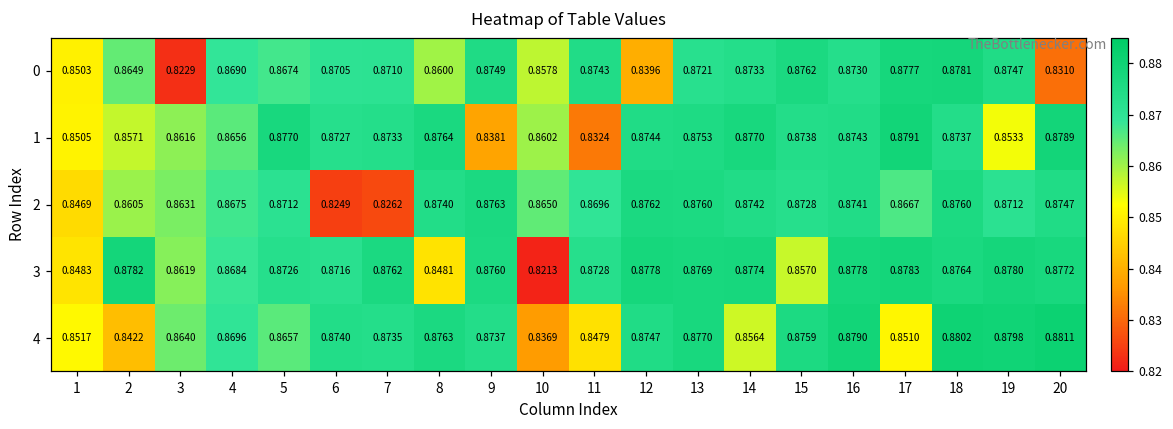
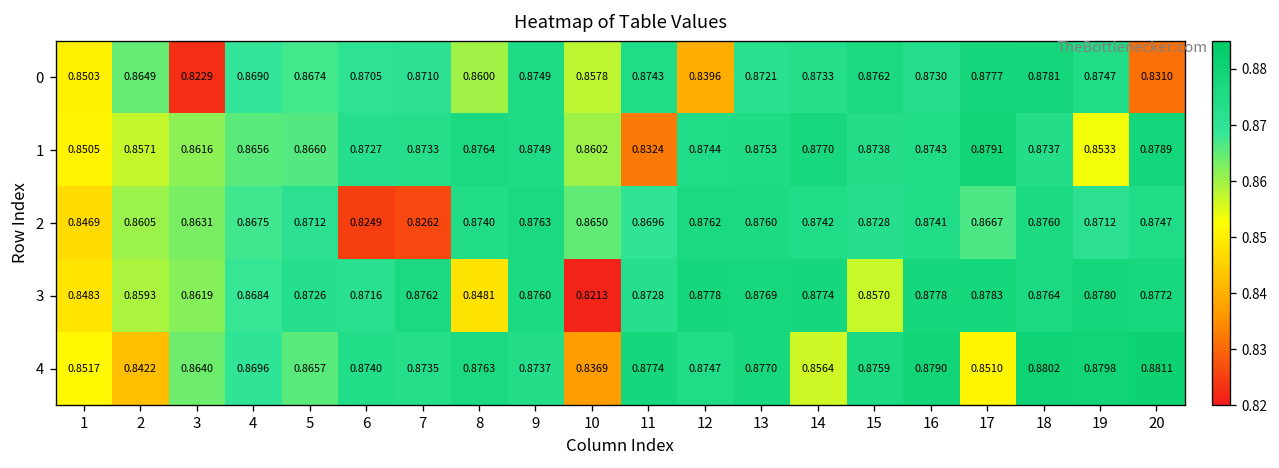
1, 5: 0.8770 -> 0.8660
1, 9: 0.8381 -> 0.8749
3, 2: 0.8782 -> 0.8593
4, 11: 0.8479 -> 0.8774
